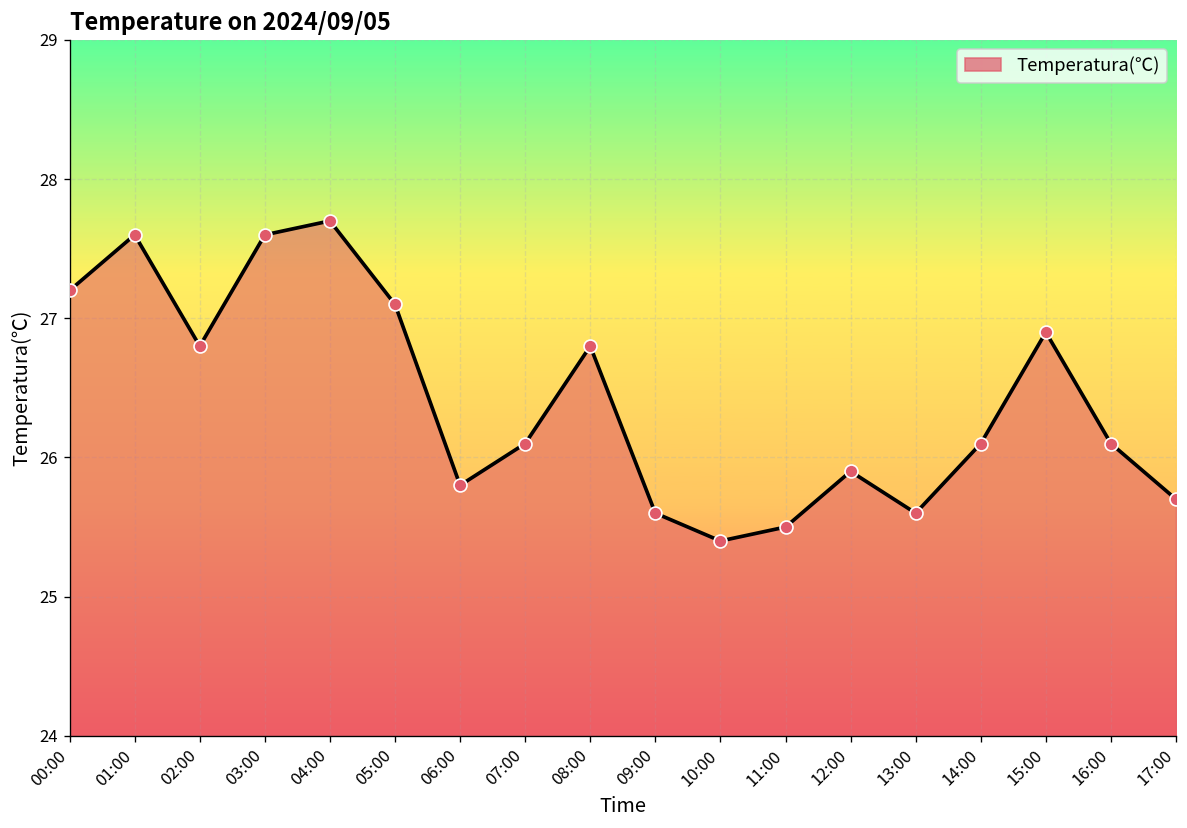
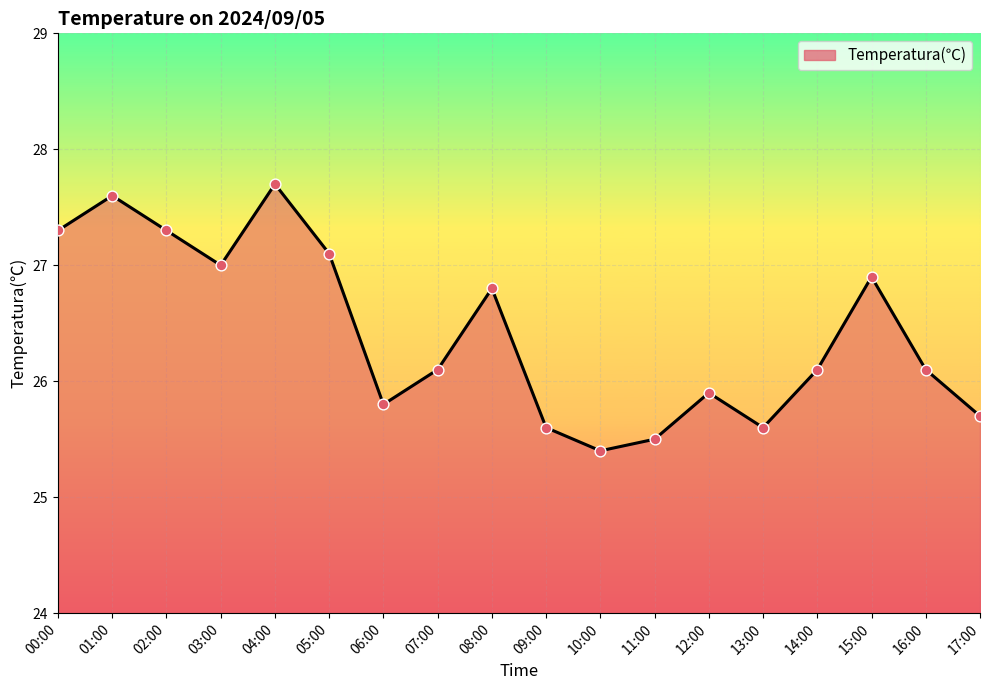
00:00: 27.2 -> 27.3
02:00: 26.8 -> 27.3
03:00: 27.6 -> 27.0
